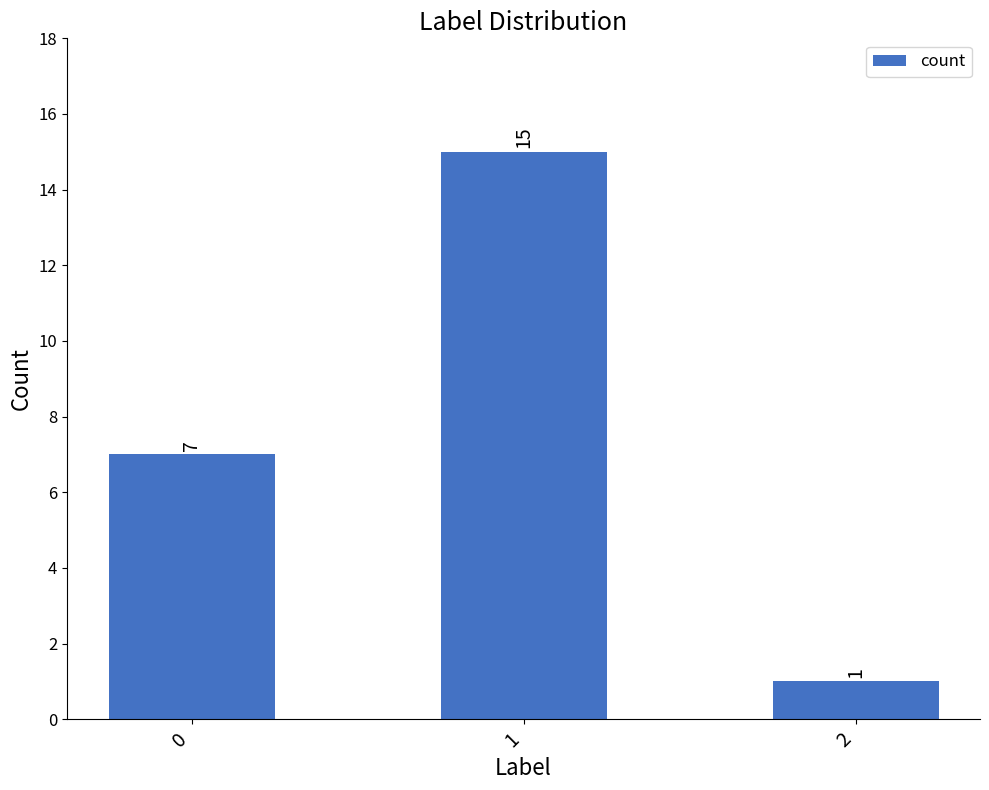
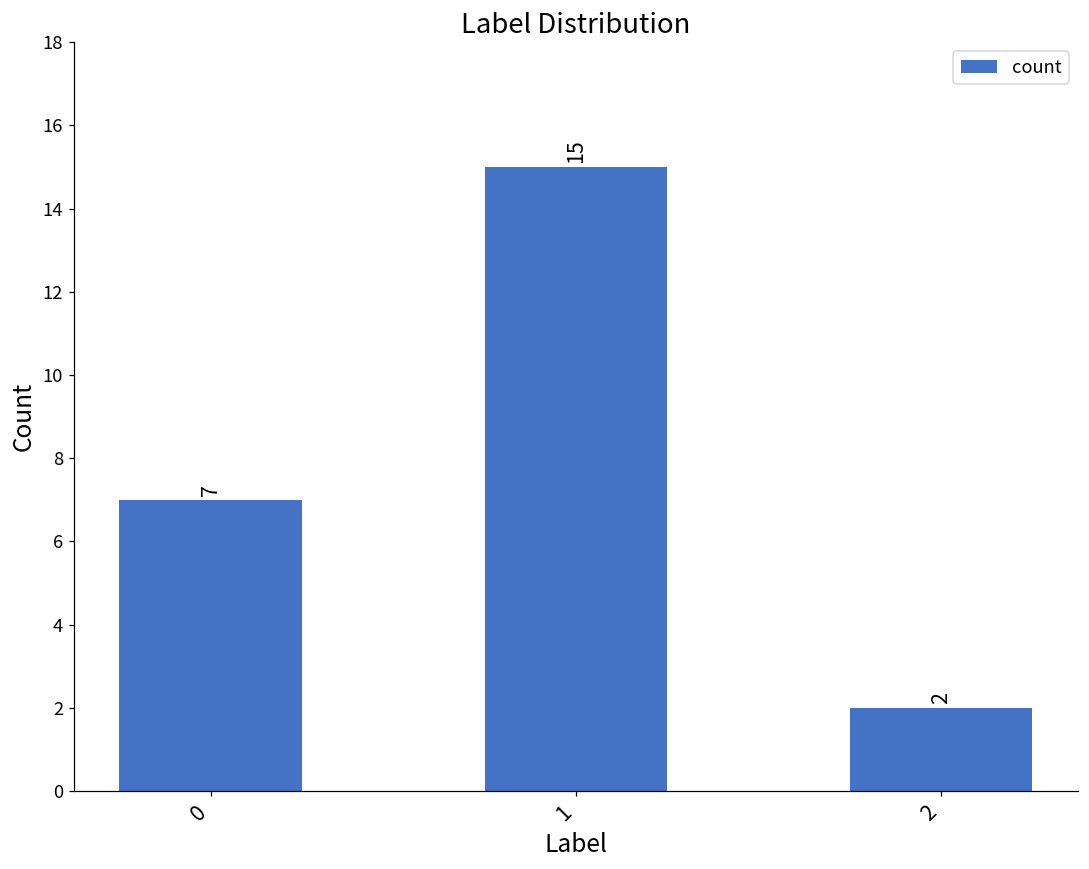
2: 1 -> 2
